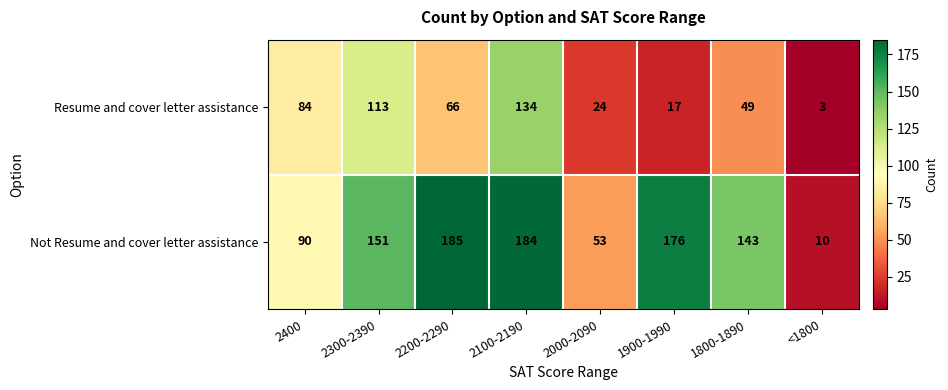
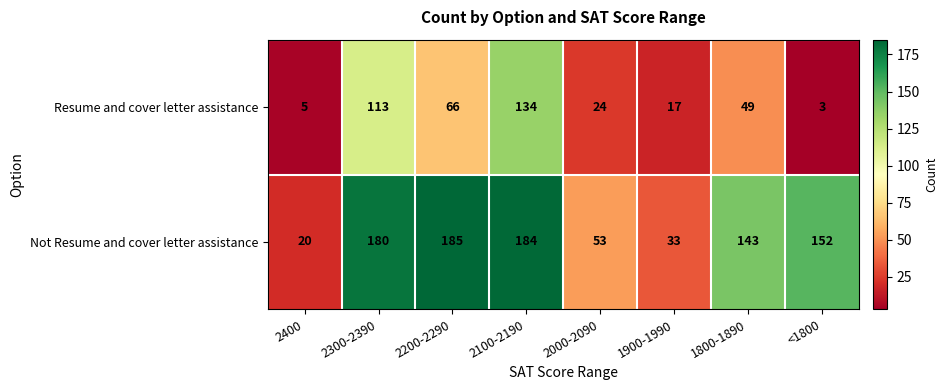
Resume and cover letter assistance, 2400: 84 -> 5
Not Resume and cover letter assistance, 2400: 90 -> 20
Not Resume and cover letter assistance, 2300-2390: 151 -> 180
Not Resume and cover letter assistance, 1900-1990: 176 -> 33
Not Resume and cover letter assistance, <1800: 10 -> 152
